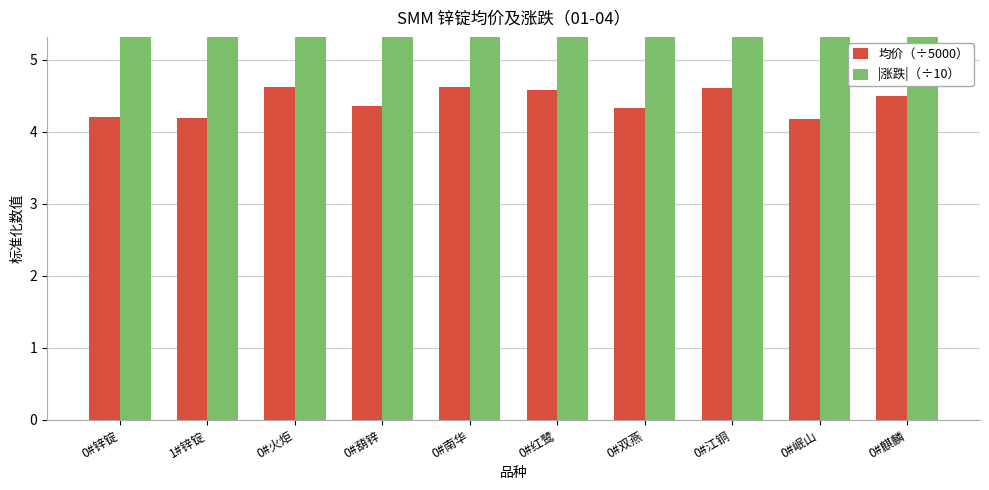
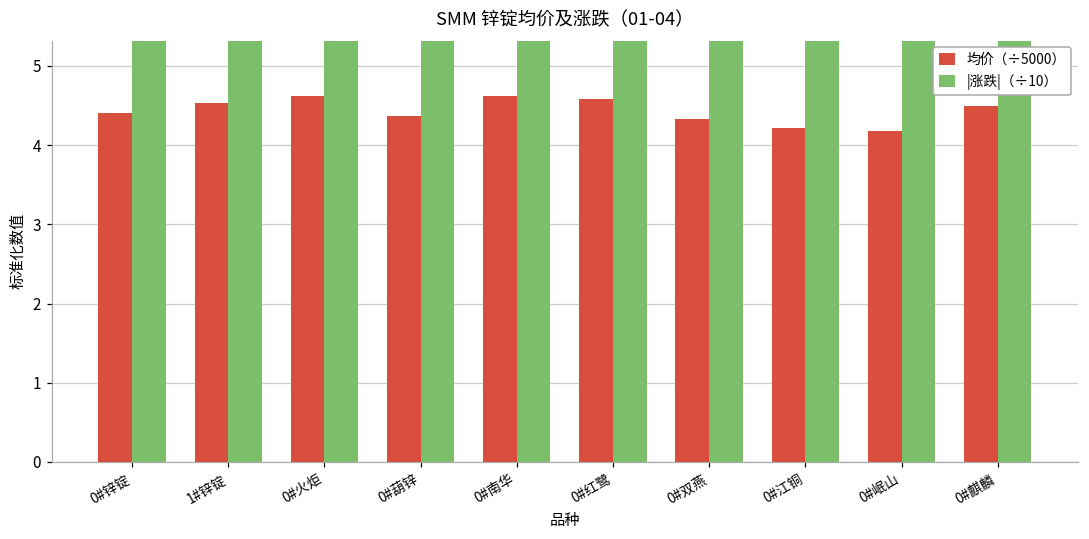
均价（÷5000）, 0#锌锭: 4.2 -> 4.4
均价（÷5000）, 1#锌锭: 4.2 -> 4.5
均价（÷5000）, 0#江铜: 4.6 -> 4.2
